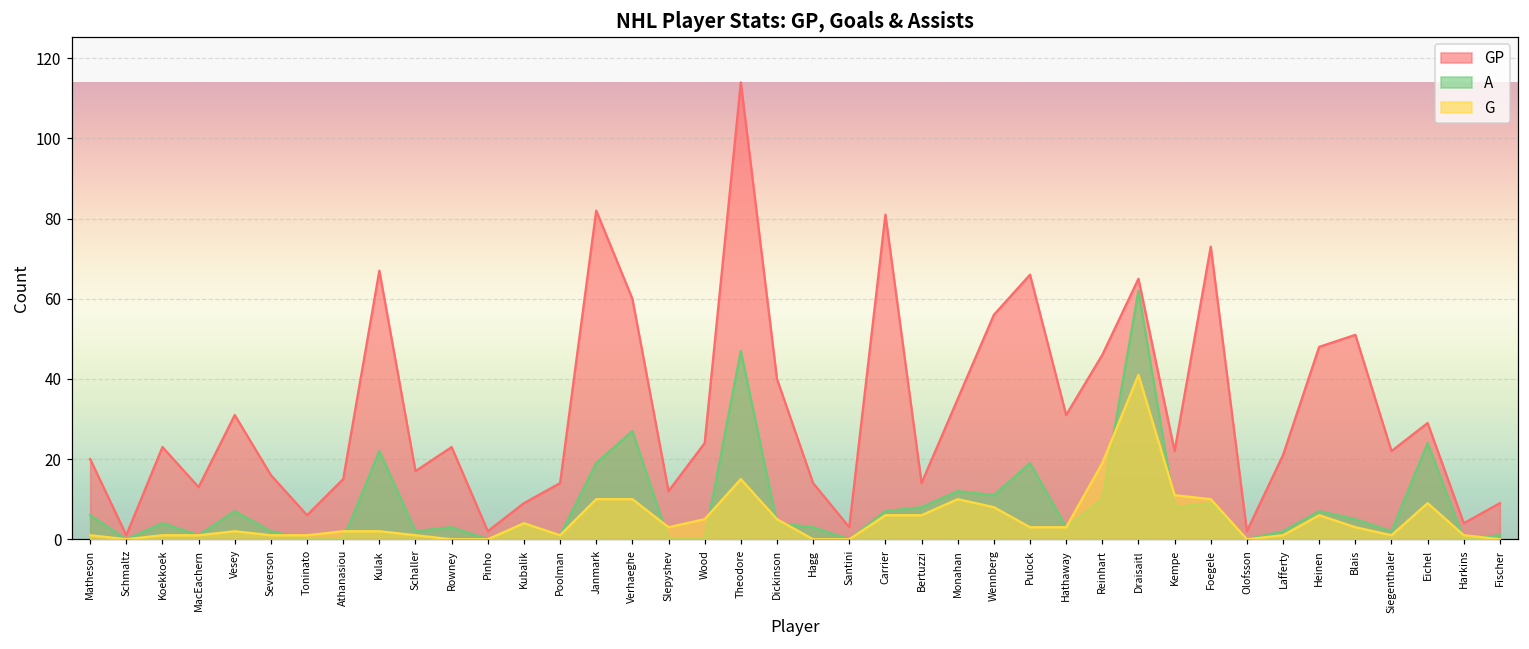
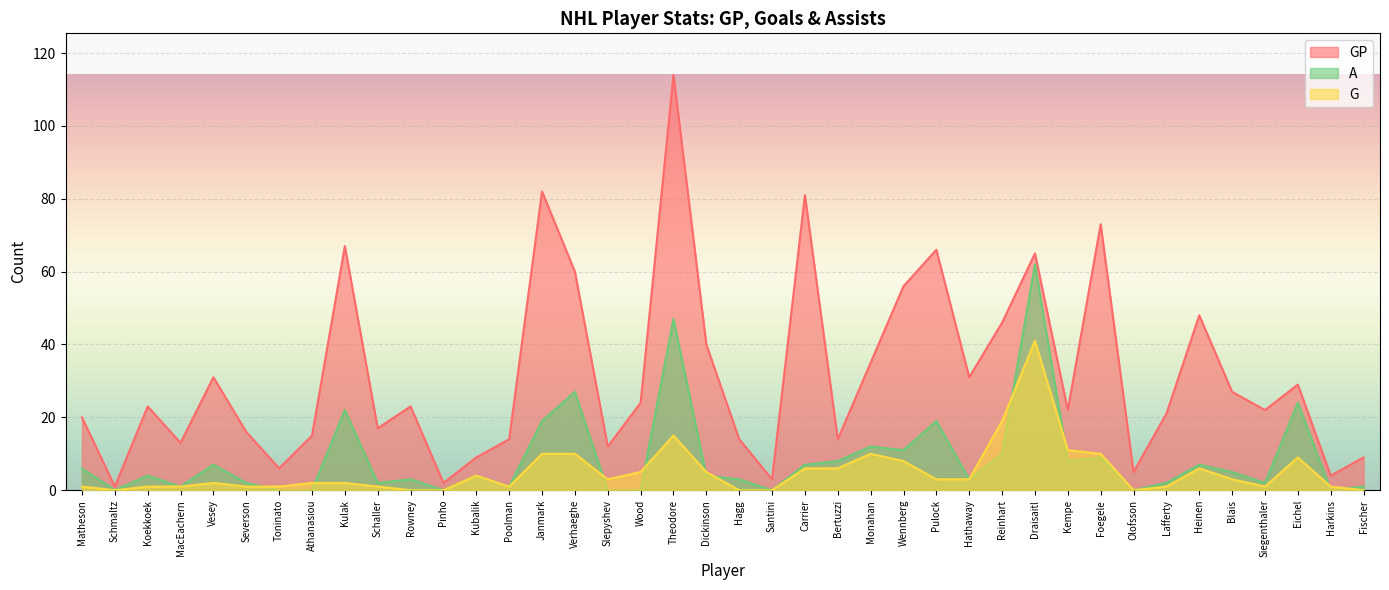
GP, Olofsson: 2 -> 5
GP, Blais: 51 -> 27
